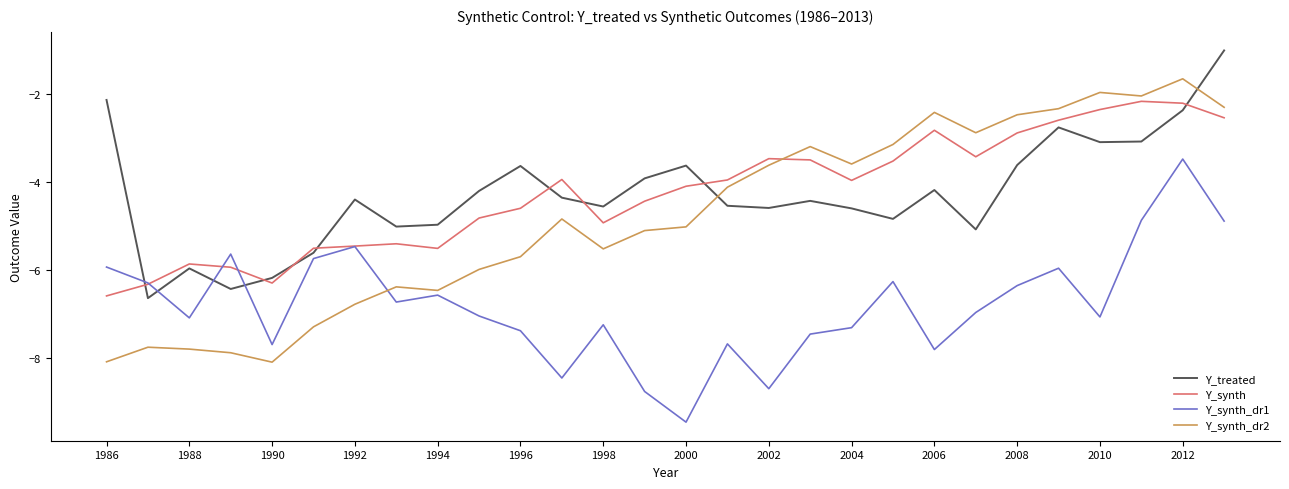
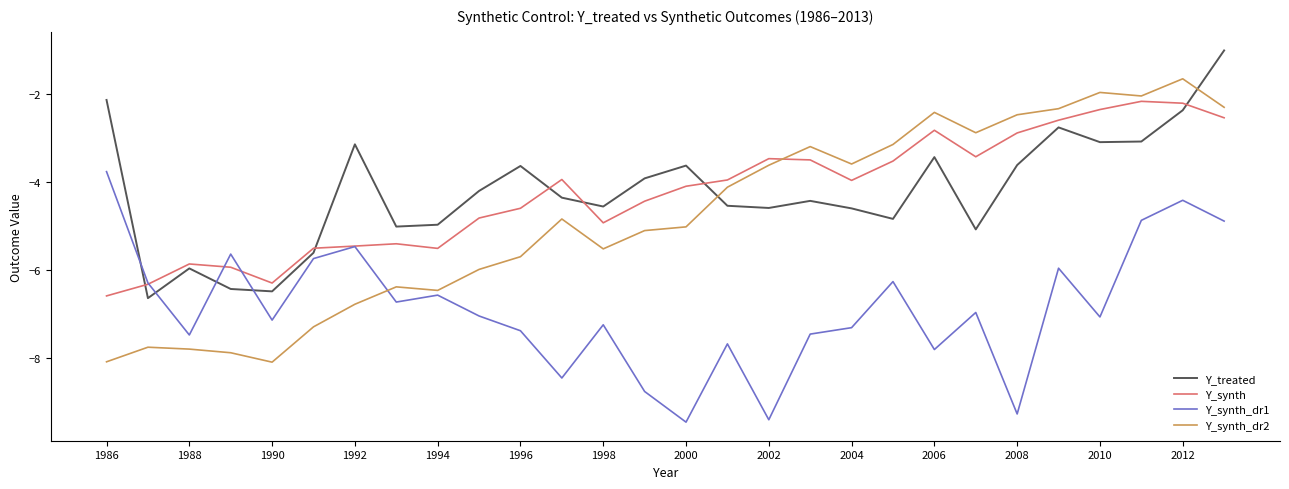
Y_synth_dr1, 1986: -5.9 -> -3.8
Y_synth_dr1, 1988: -7.1 -> -7.5
Y_treated, 1990: -6.2 -> -6.5
Y_synth_dr1, 1990: -7.7 -> -7.1
Y_treated, 1992: -4.4 -> -3.1
Y_synth_dr1, 2002: -8.7 -> -9.4
Y_treated, 2006: -4.2 -> -3.4
Y_synth_dr1, 2008: -6.4 -> -9.3
Y_synth_dr1, 2012: -3.5 -> -4.4
